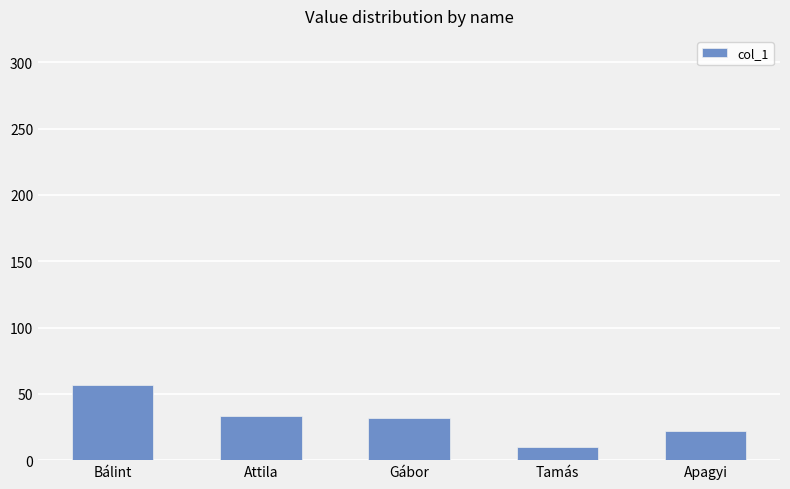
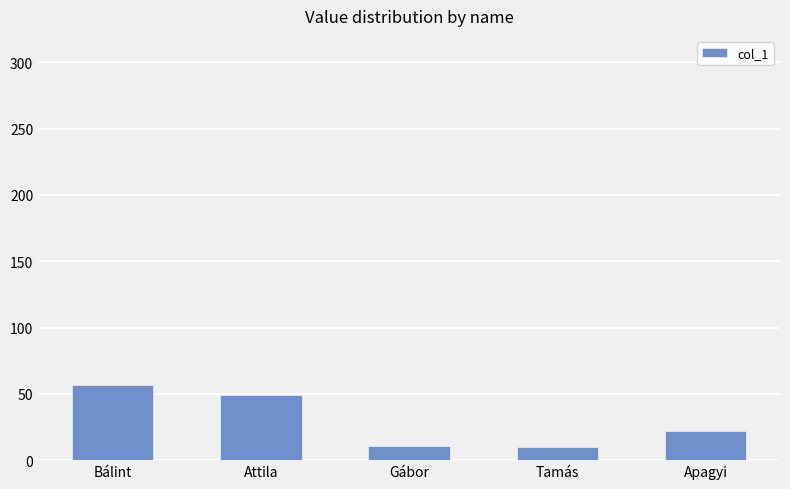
Attila: 33 -> 49
Gábor: 32 -> 11
